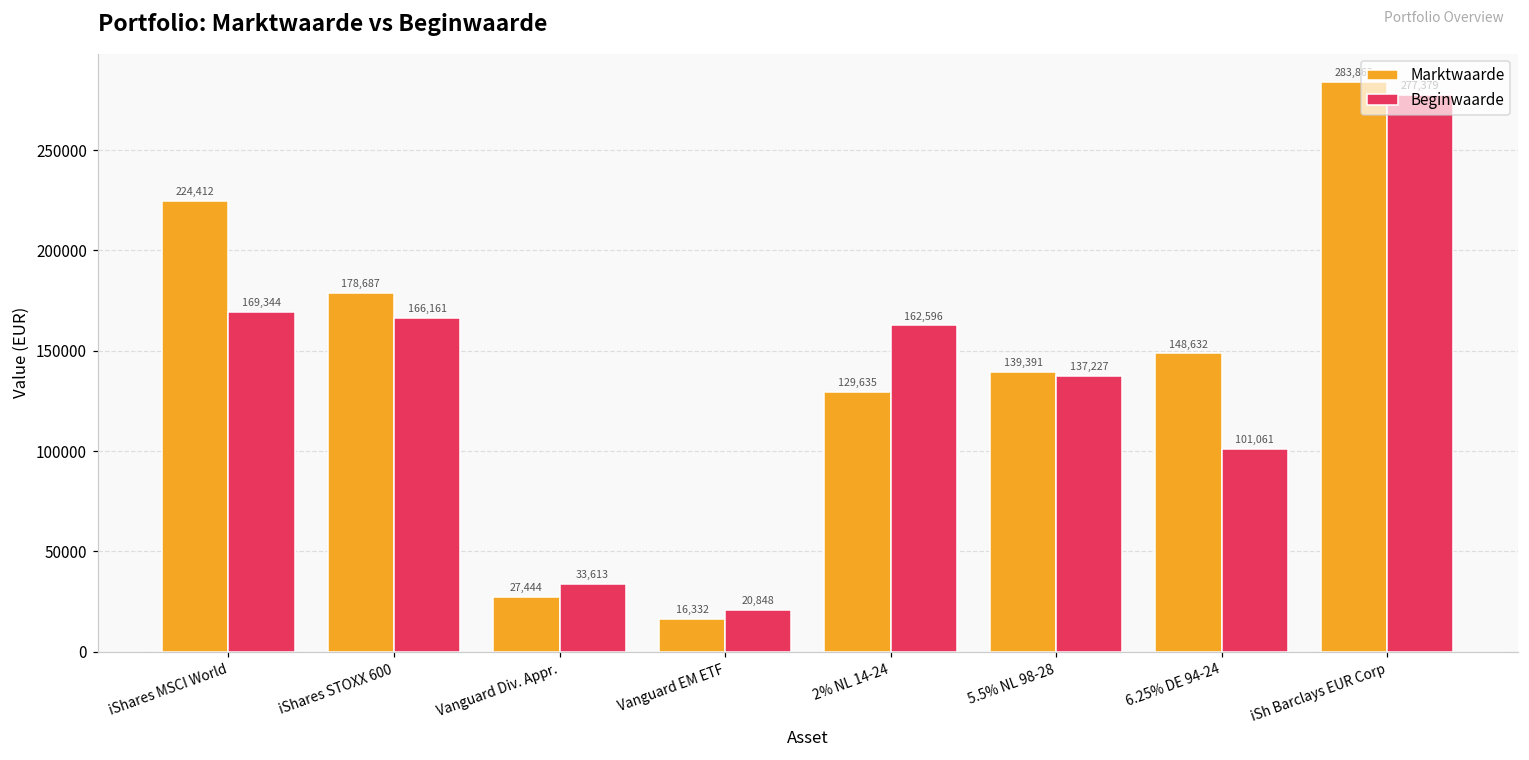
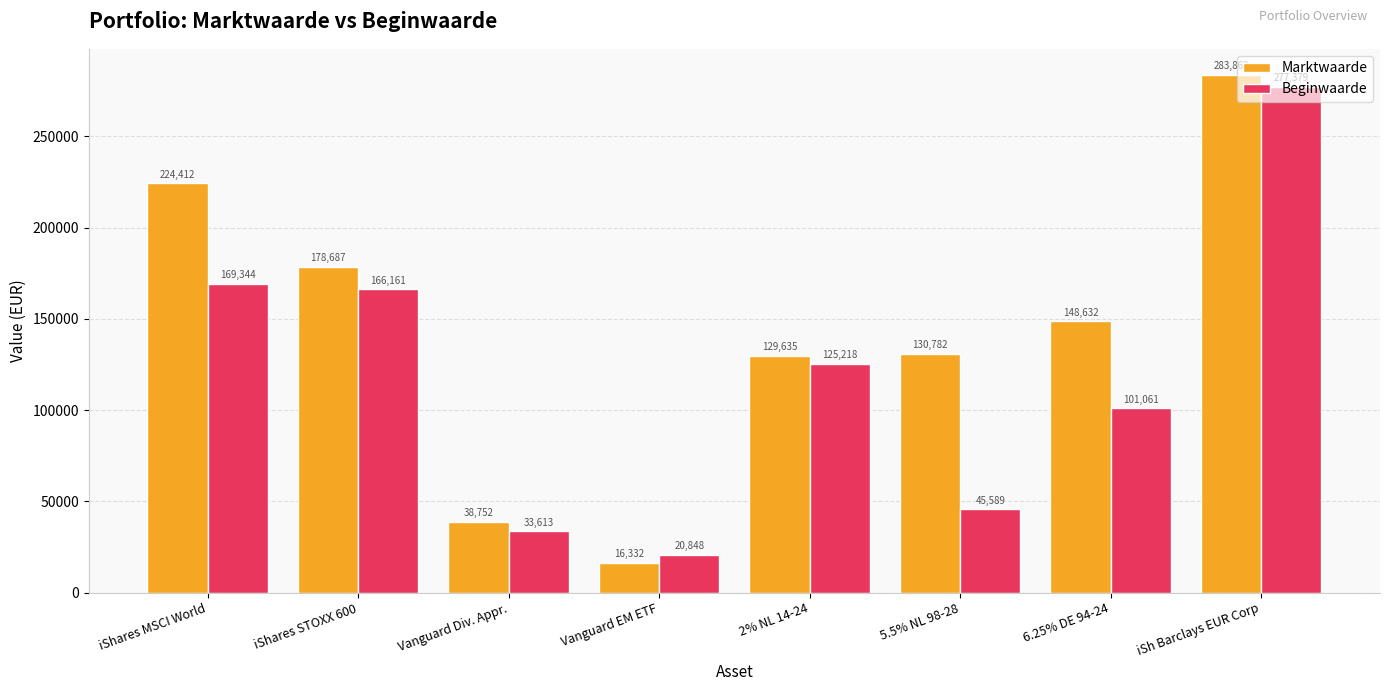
Marktwaarde, Vanguard Div. Appr.: 27,444 -> 38,752
Beginwaarde, 2% NL 14-24: 162,596 -> 125,218
Marktwaarde, 5.5% NL 98-28: 139,391 -> 130,782
Beginwaarde, 5.5% NL 98-28: 137,227 -> 45,589
